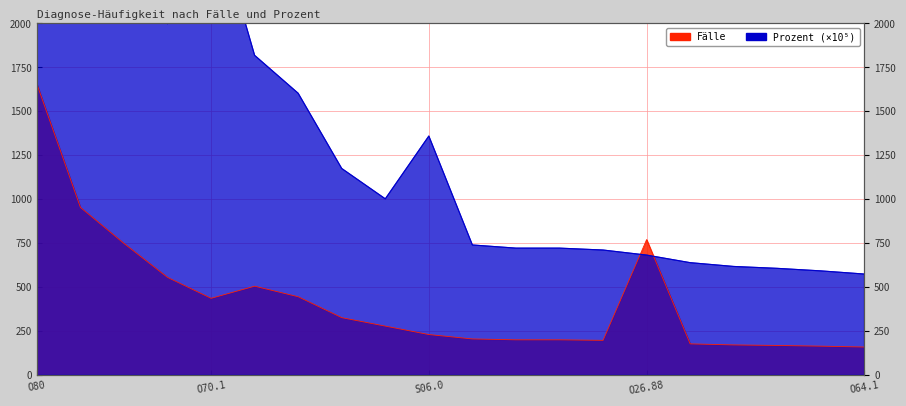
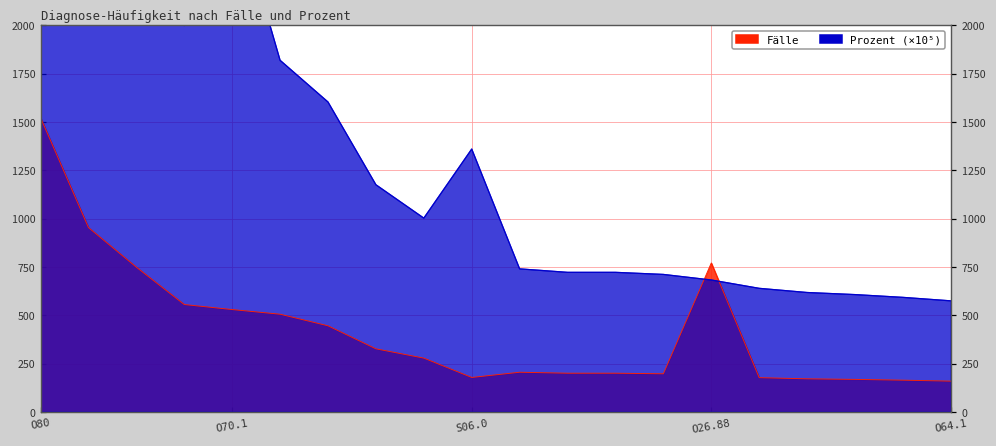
Fälle, O80: 1660 -> 1520
Fälle, O70.1: 440 -> 530
Fälle, S06.0: 230 -> 180
